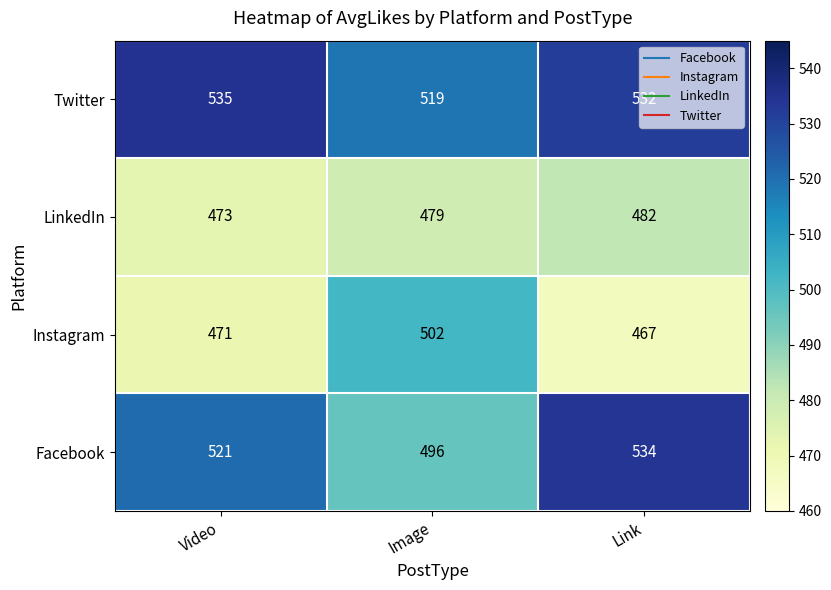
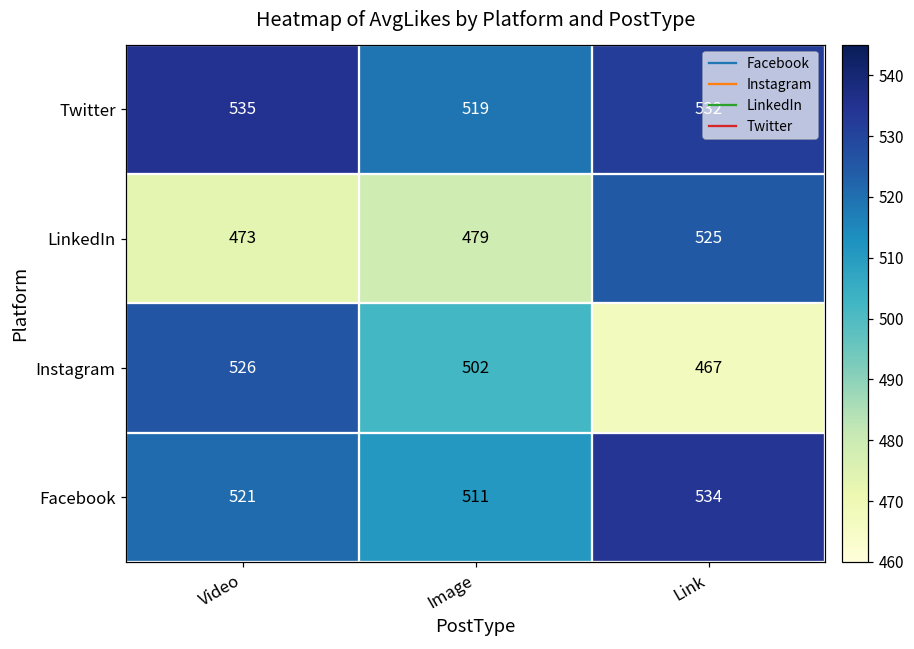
LinkedIn, Link: 482 -> 525
Instagram, Video: 471 -> 526
Facebook, Image: 496 -> 511
